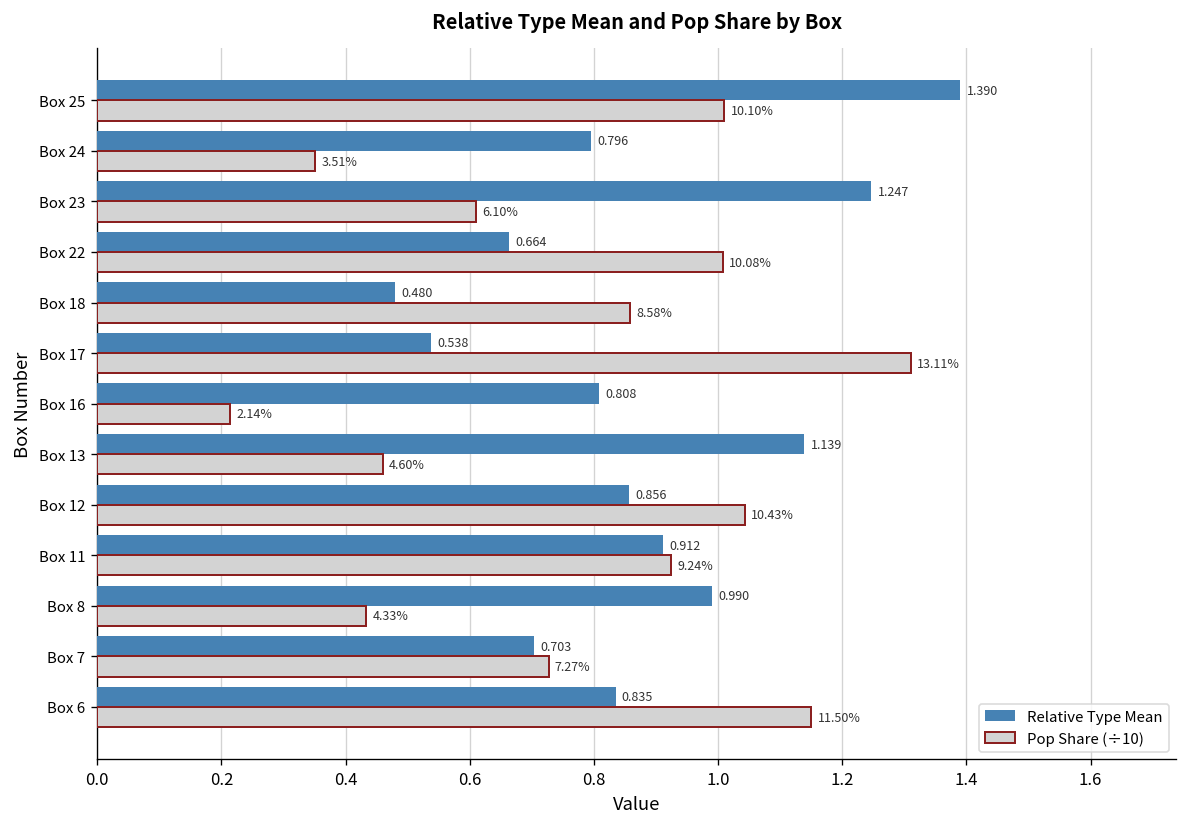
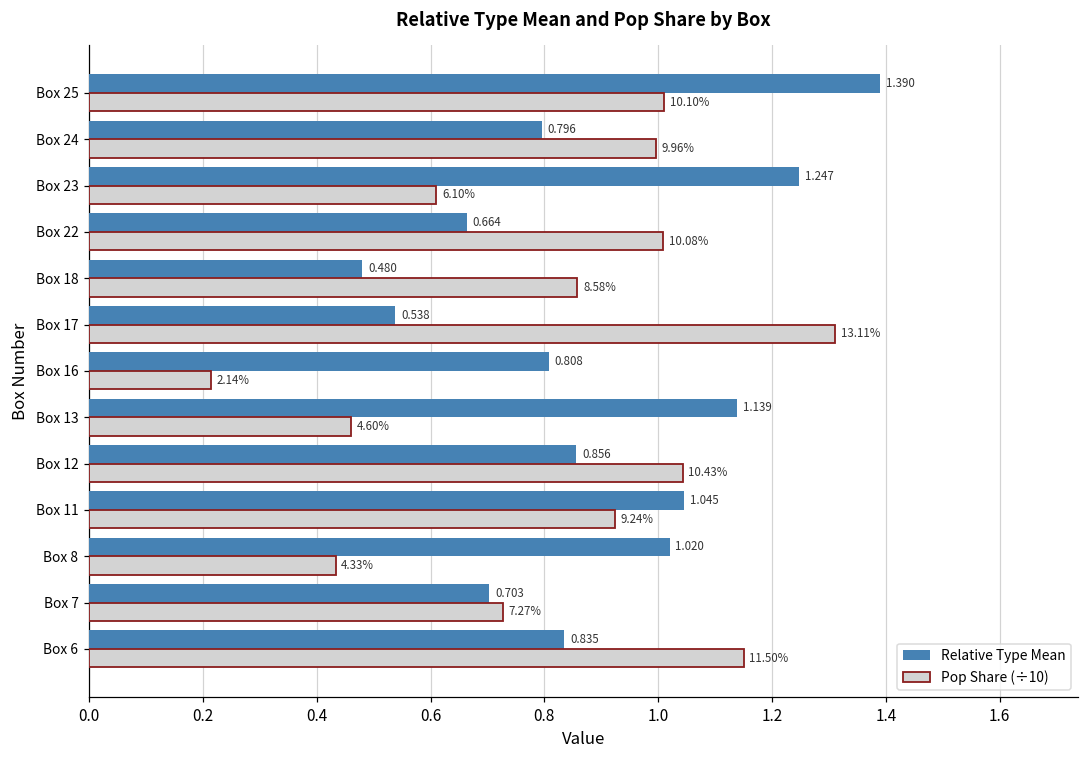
Pop Share (÷10), Box 24: 3.51% -> 9.96%
Relative Type Mean, Box 11: 0.912 -> 1.045
Relative Type Mean, Box 8: 0.990 -> 1.020
